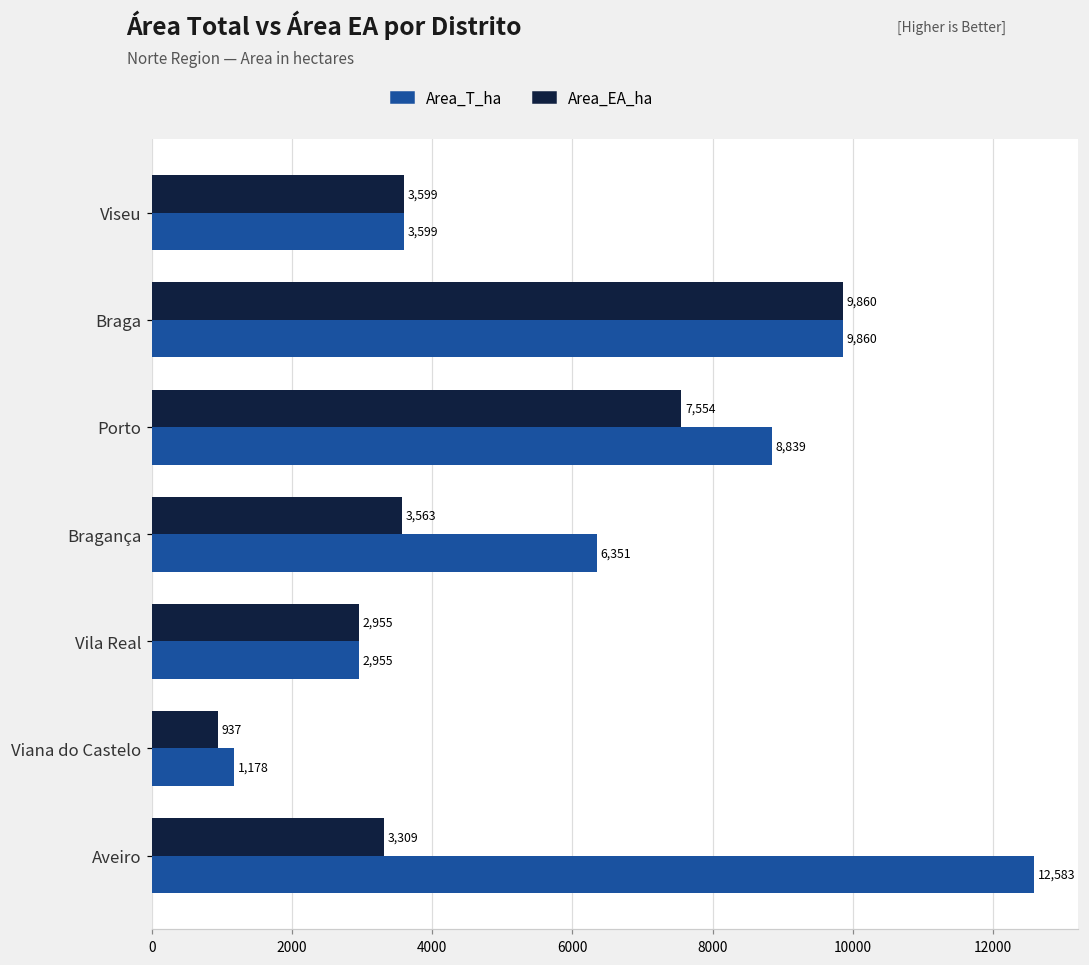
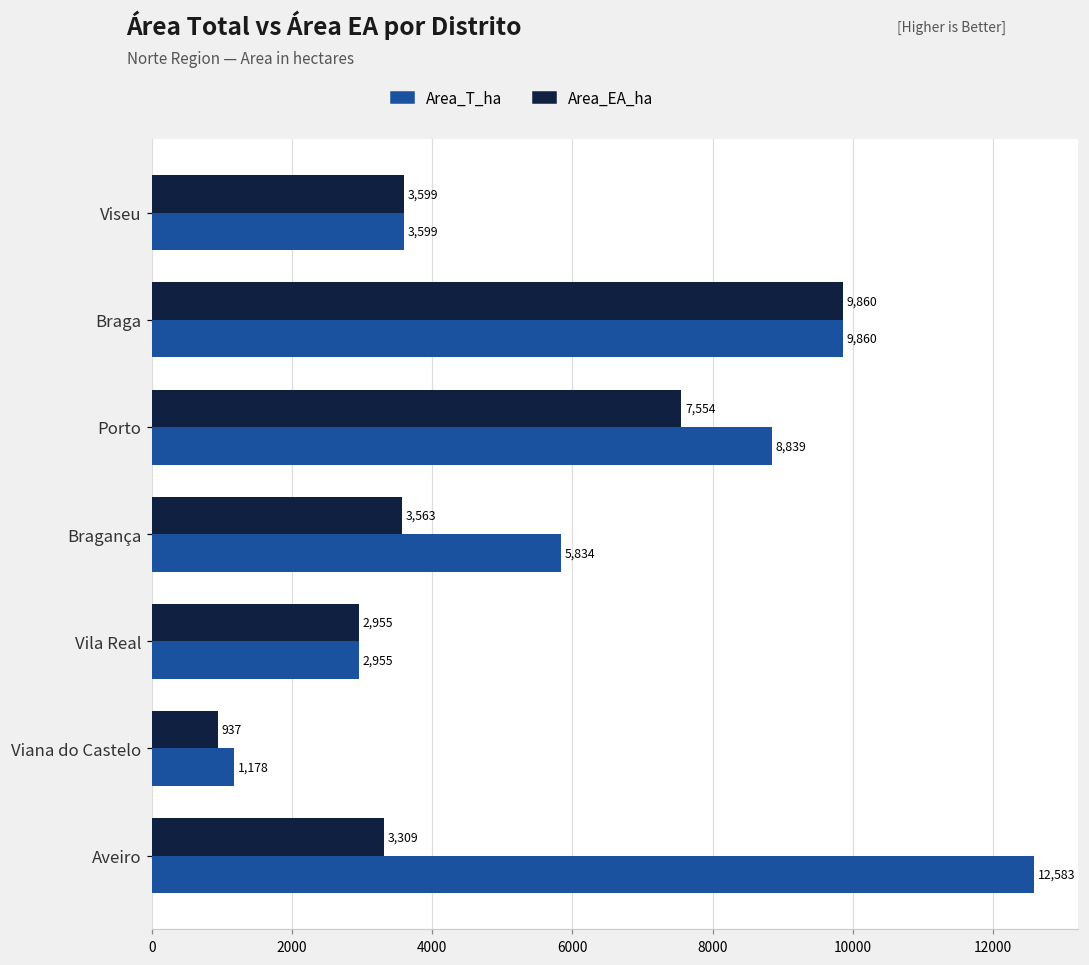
Area_T_ha, Bragança: 6,351 -> 5,834
